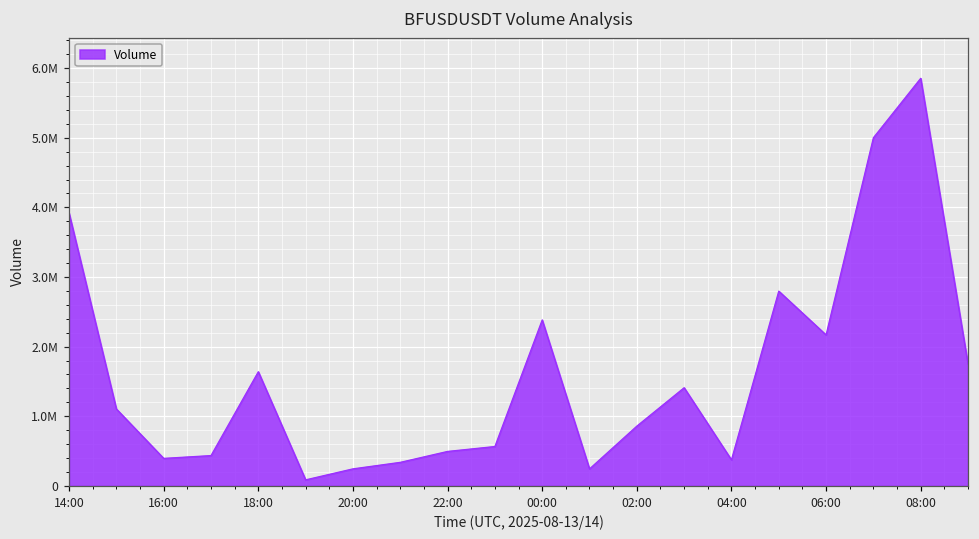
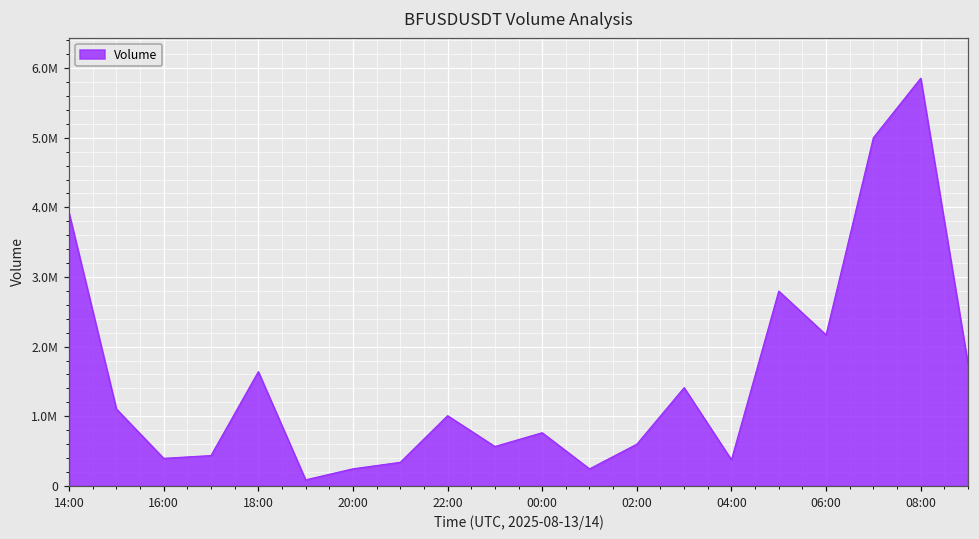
22:00: 500000 -> 1000000
00:00: 2400000 -> 800000
02:00: 900000 -> 600000
